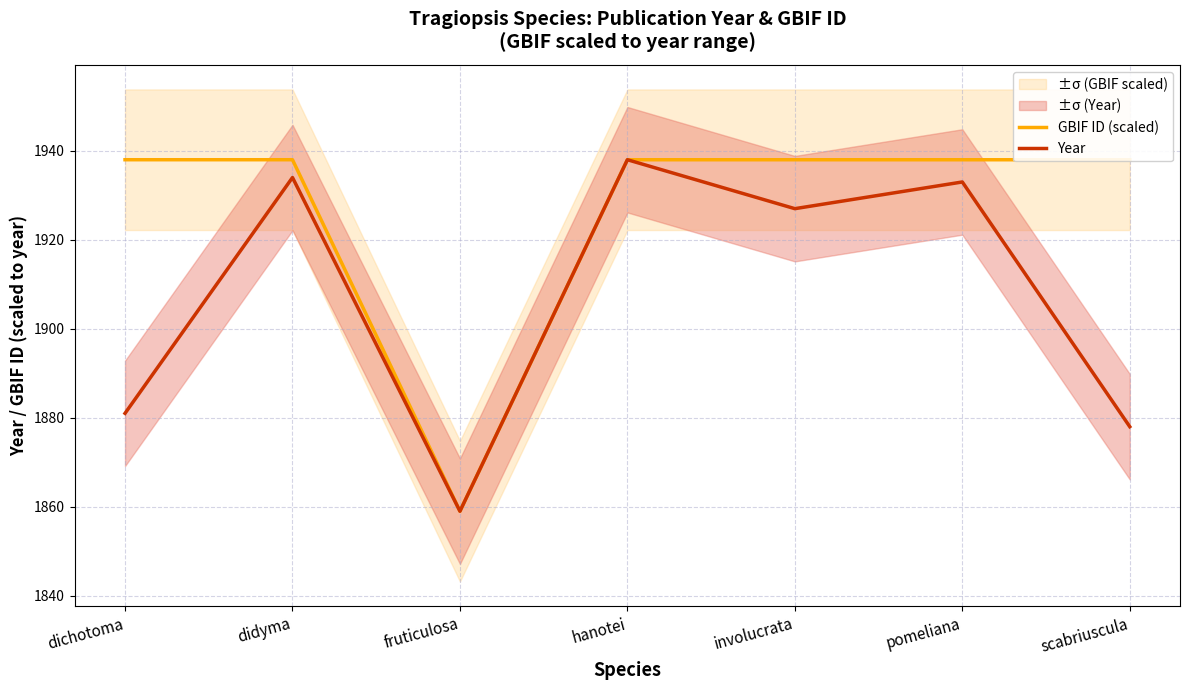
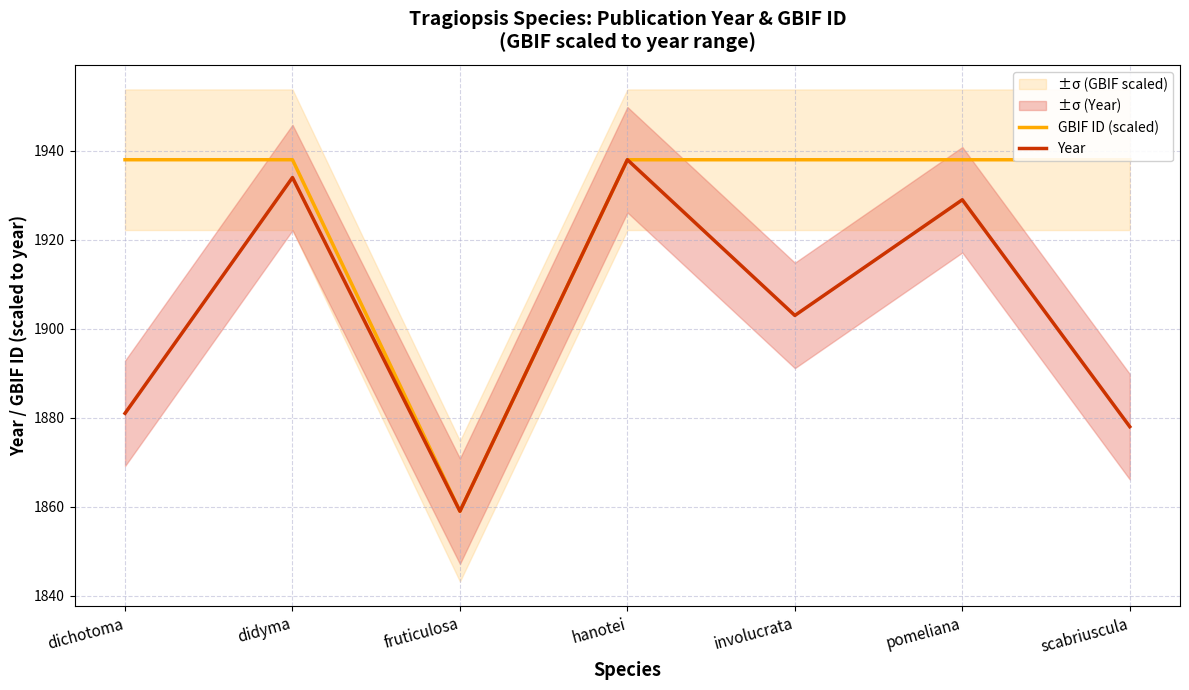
Year, involucrata: 1927 -> 1903
Year, pomeliana: 1933 -> 1929
